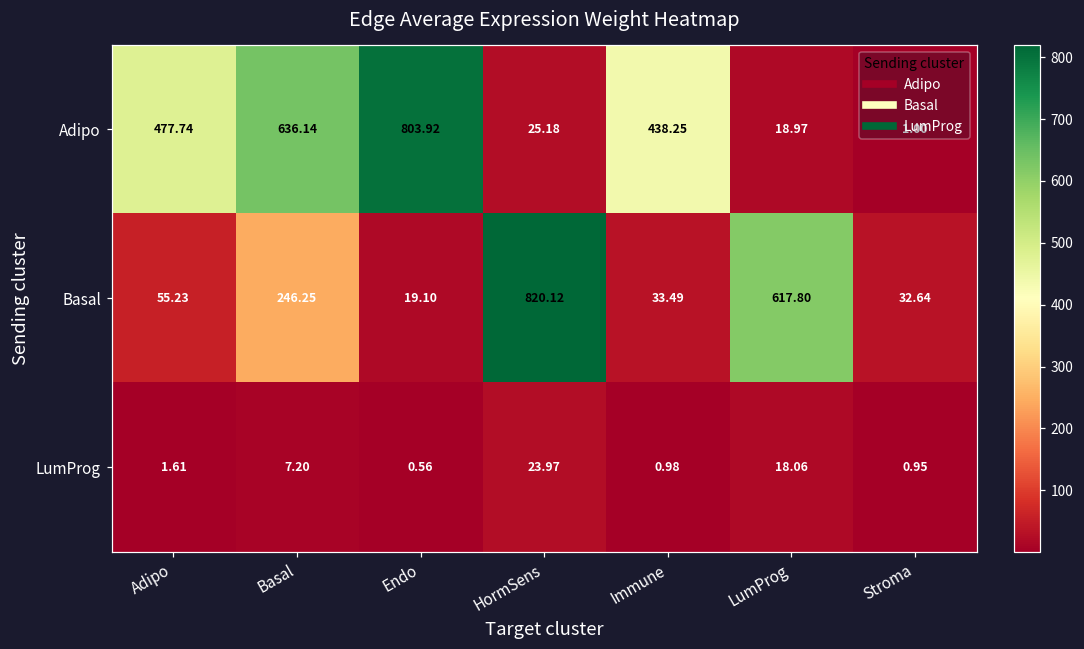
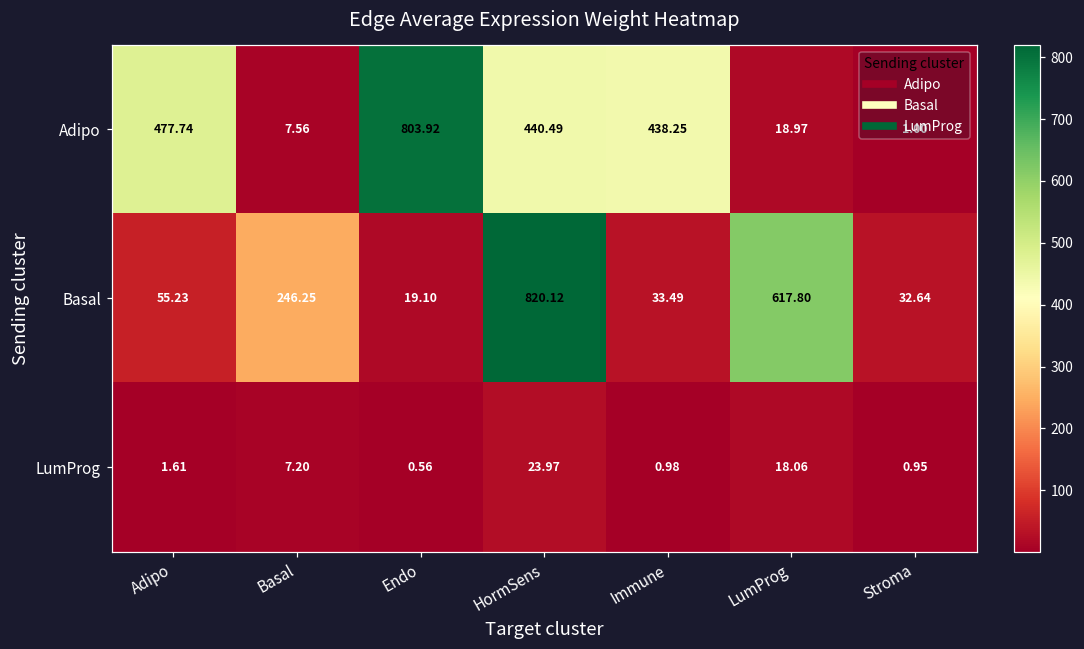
Adipo, Basal: 636.14 -> 7.56
Adipo, HormSens: 25.18 -> 440.49
